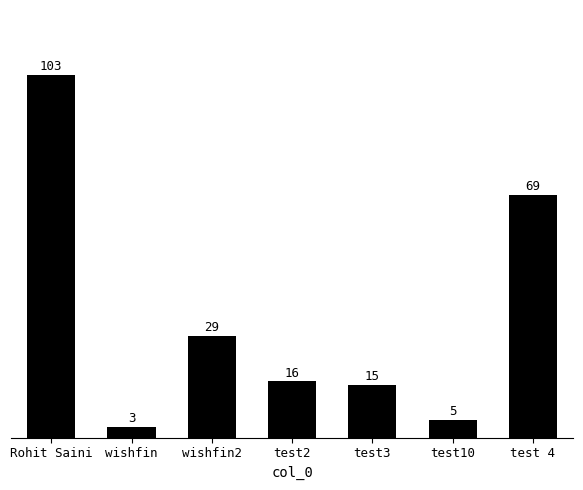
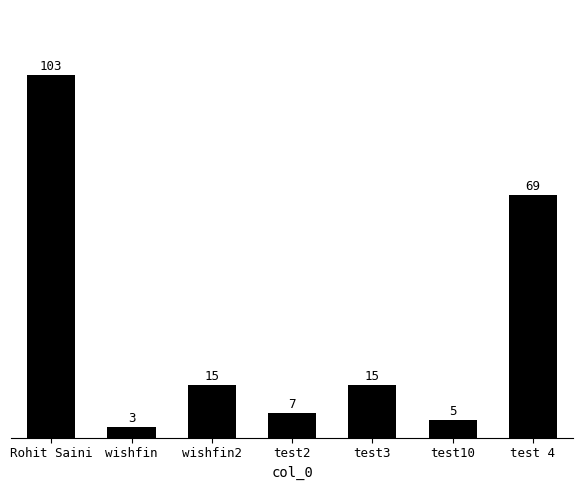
wishfin2: 29 -> 15
test2: 16 -> 7
